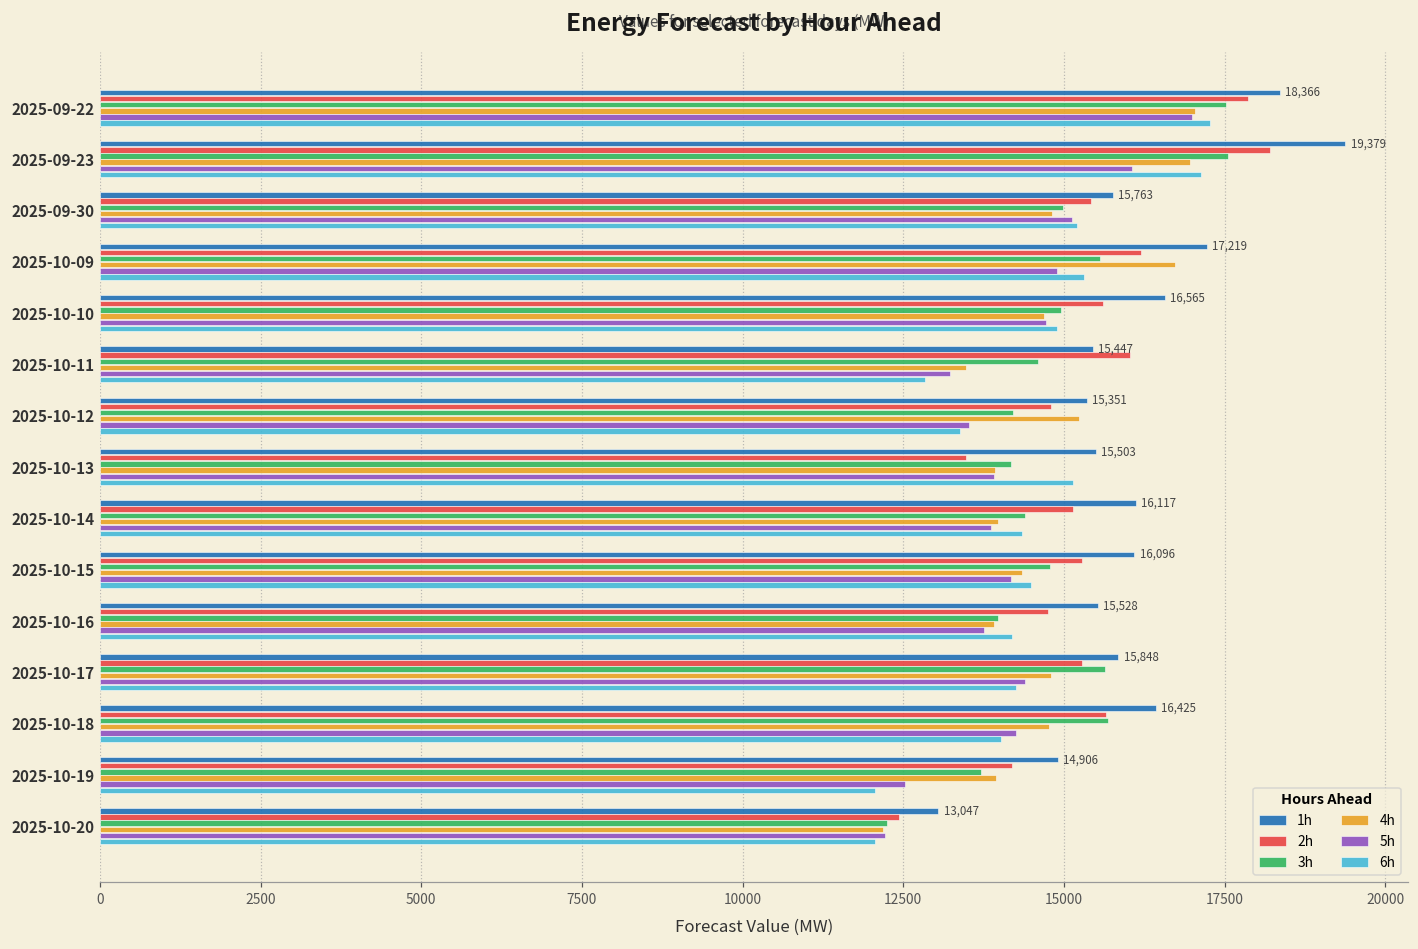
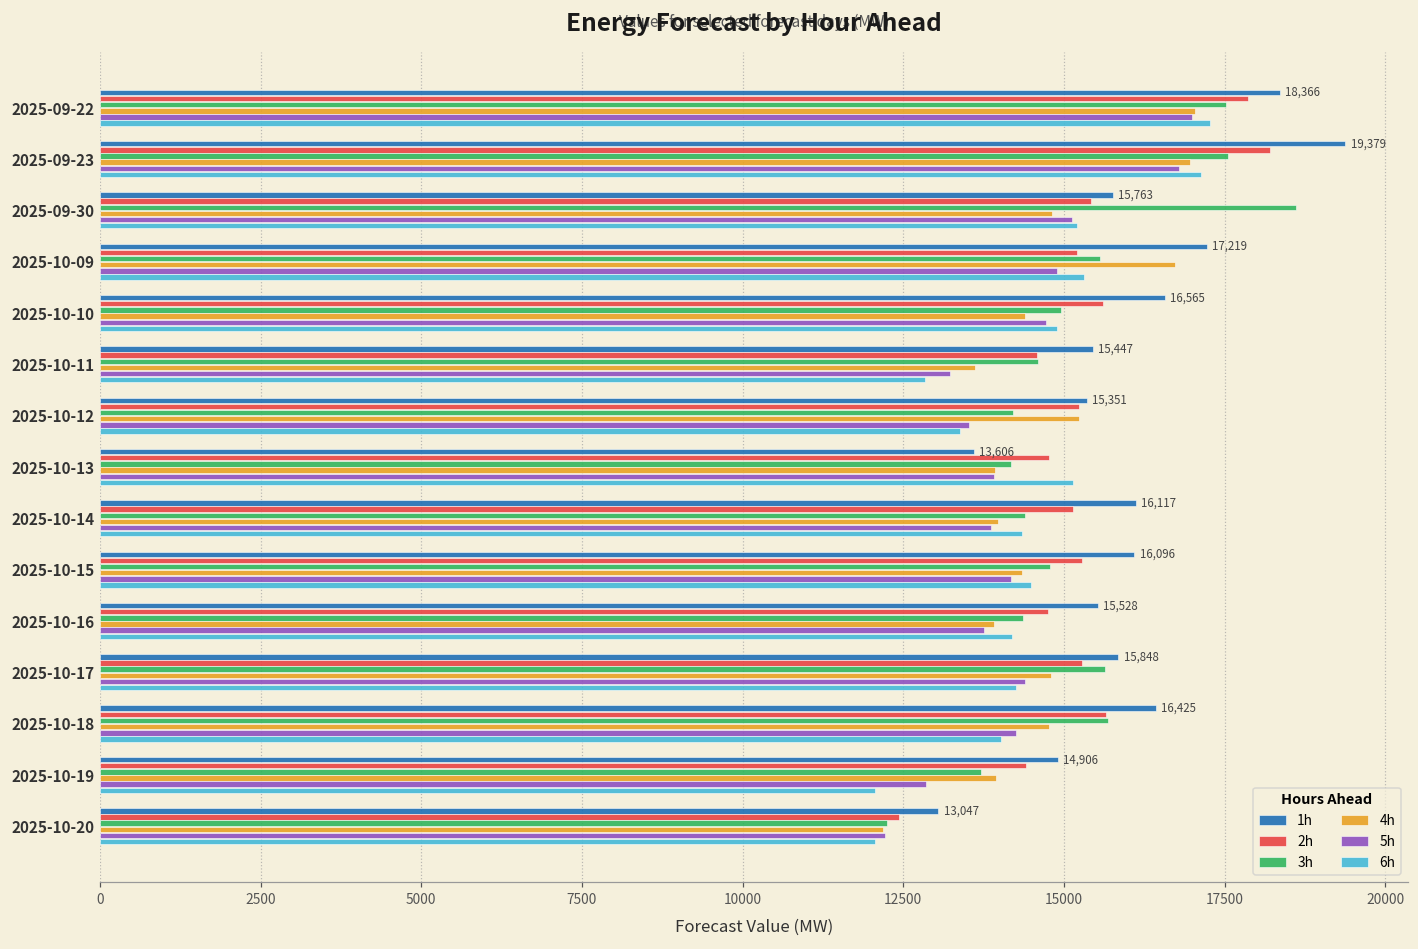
5h, 2025-09-23: 16100 -> 16800
3h, 2025-09-30: 15000 -> 18600
2h, 2025-10-09: 16200 -> 15200
4h, 2025-10-10: 14700 -> 14400
2h, 2025-10-11: 16000 -> 14600
4h, 2025-10-11: 13500 -> 13600
2h, 2025-10-12: 14800 -> 15200
1h, 2025-10-13: 15,503 -> 13,606
2h, 2025-10-13: 13500 -> 14800
3h, 2025-10-16: 14000 -> 14400
2h, 2025-10-19: 14200 -> 14400
5h, 2025-10-19: 12500 -> 12900
